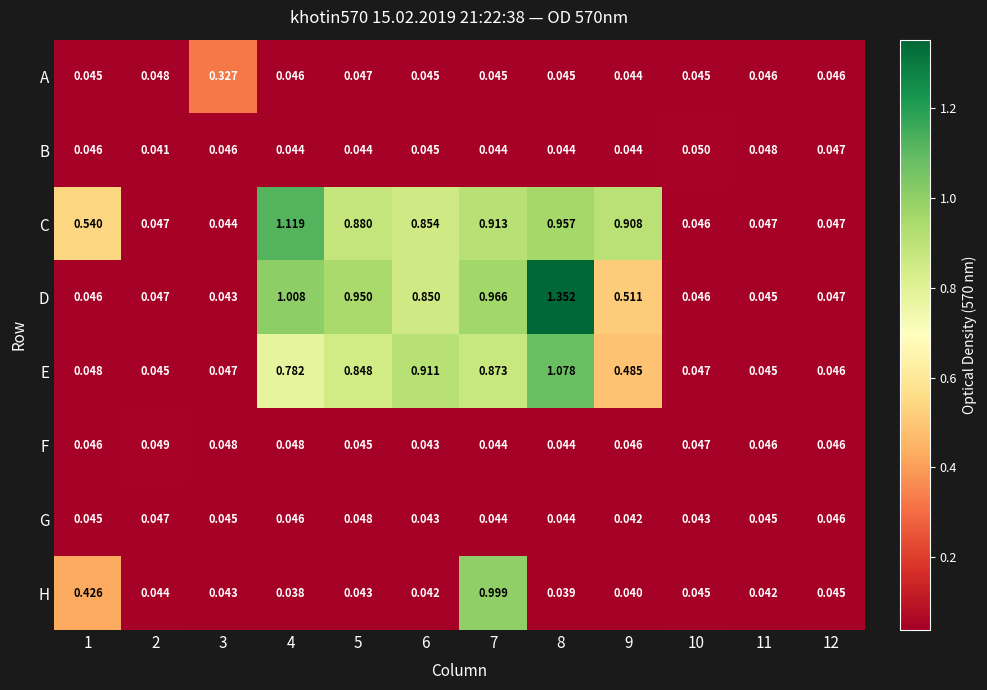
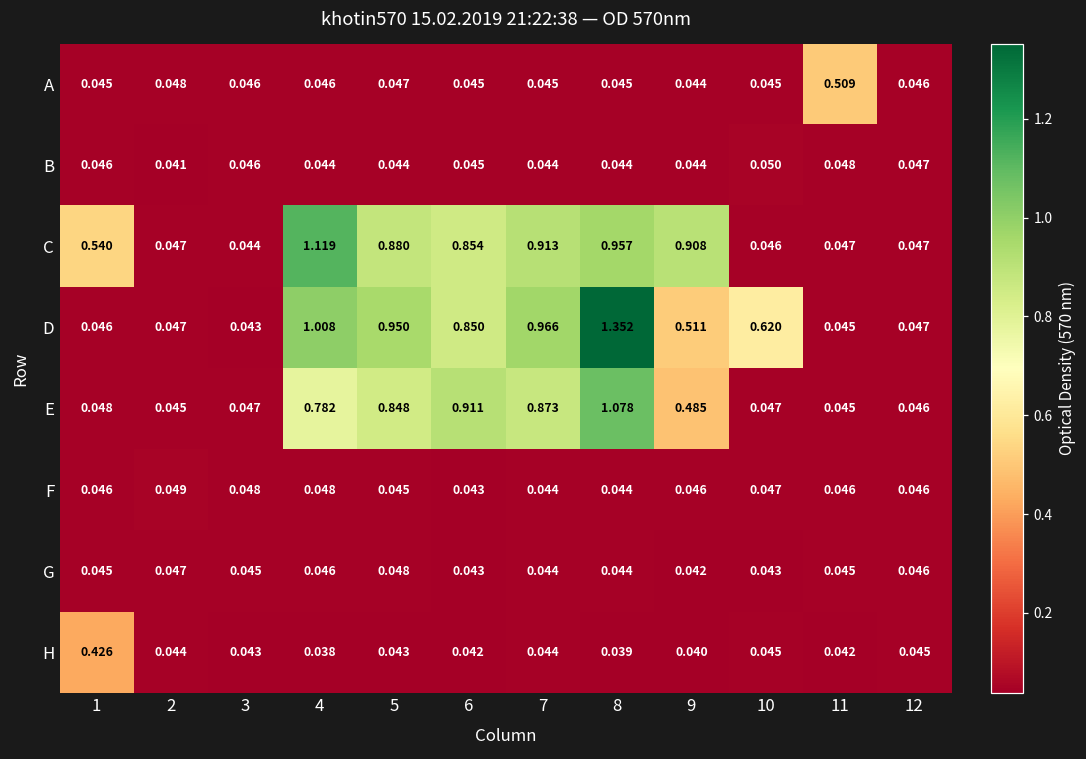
A, 3: 0.327 -> 0.046
A, 11: 0.046 -> 0.509
D, 10: 0.046 -> 0.620
H, 7: 0.999 -> 0.044
